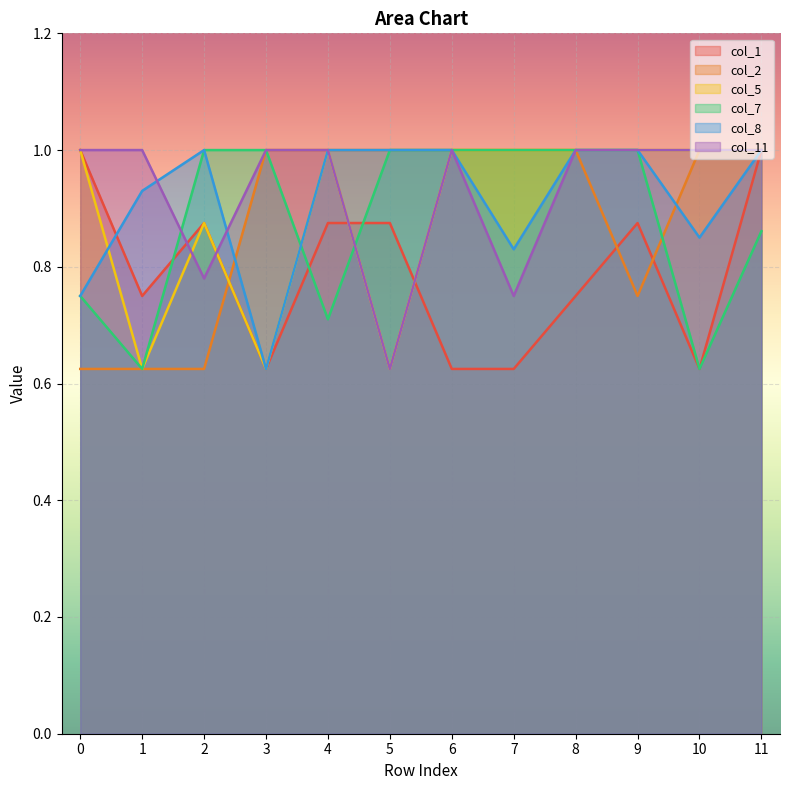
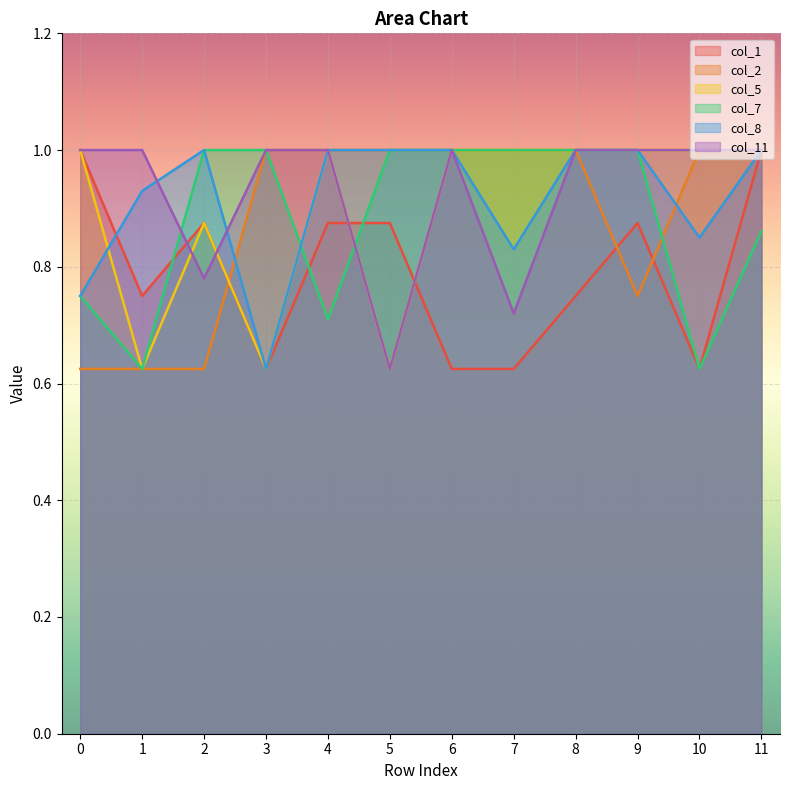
col_11, 7: 0.75 -> 0.72
